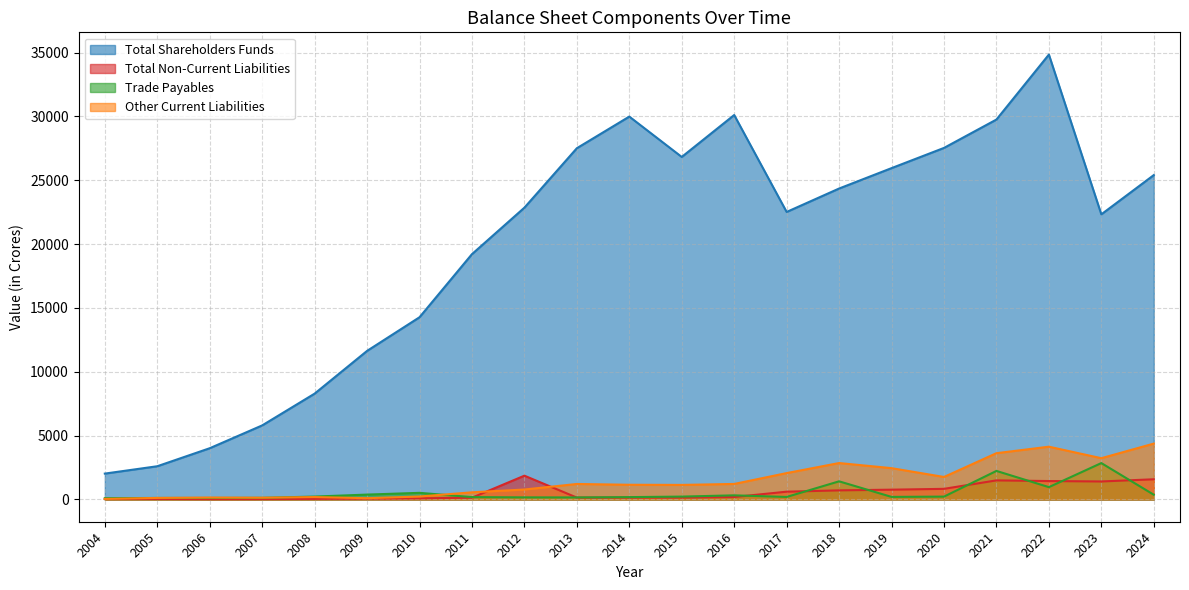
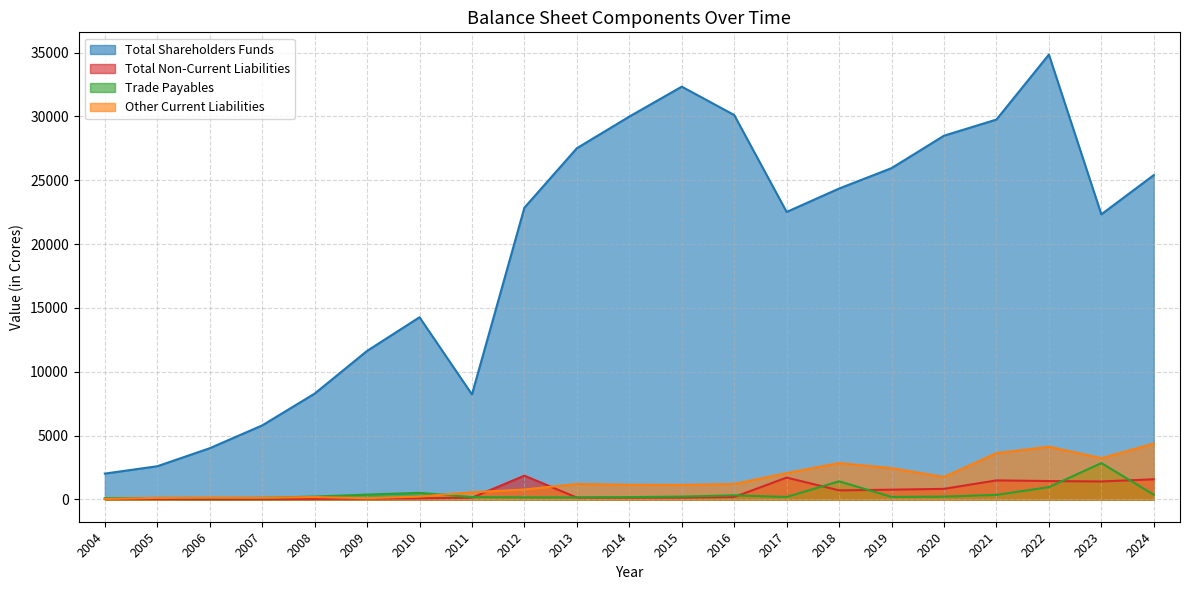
Total Shareholders Funds, 2011: 19200 -> 8200
Total Shareholders Funds, 2015: 26800 -> 32300
Total Non-Current Liabilities, 2017: 600 -> 1700
Total Shareholders Funds, 2020: 27500 -> 28500
Trade Payables, 2021: 2200 -> 400
